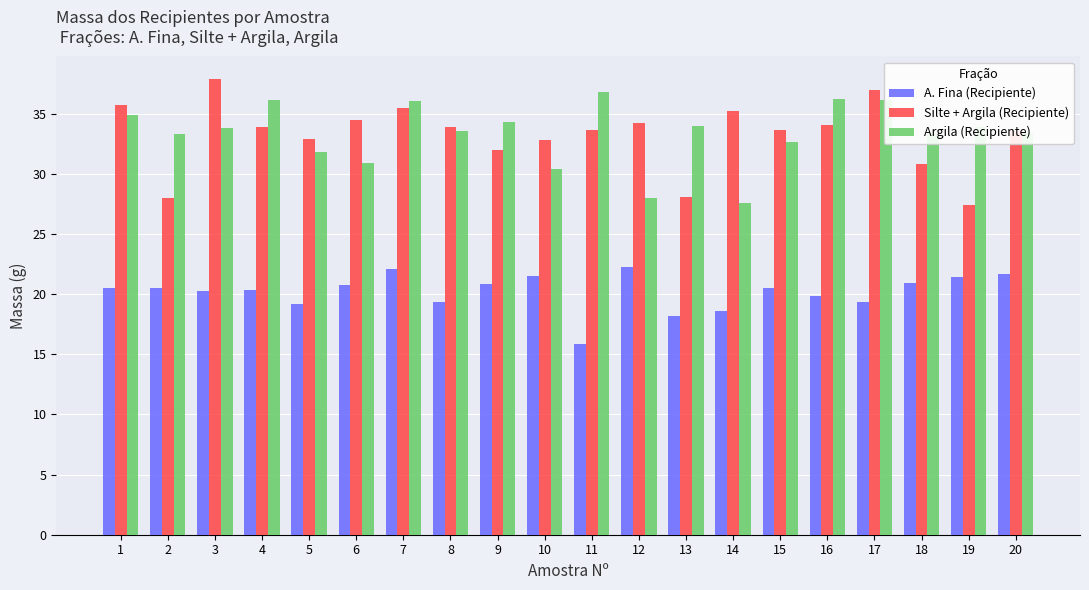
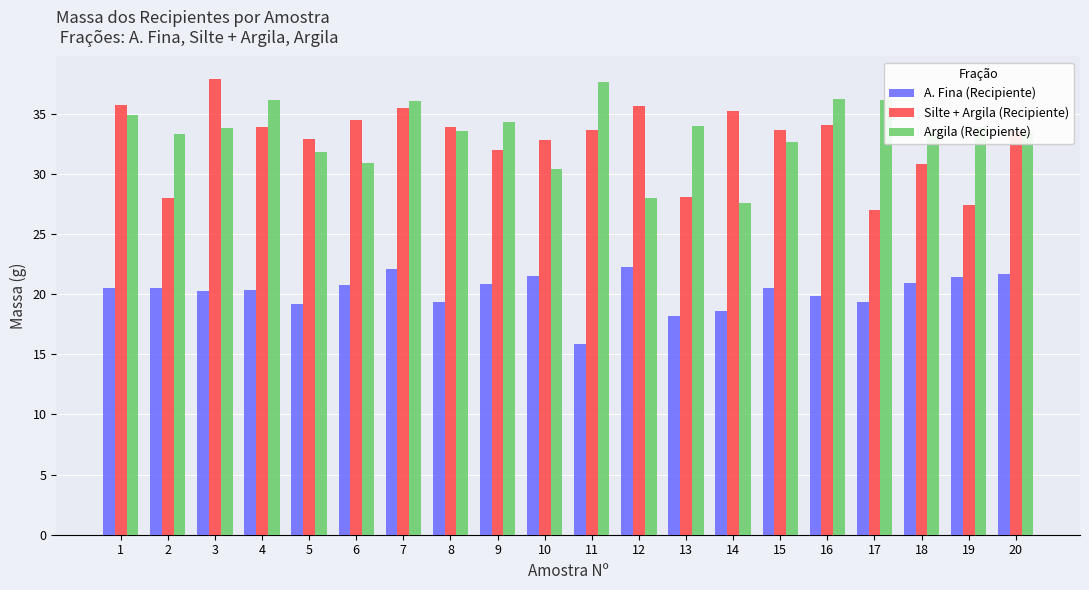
Argila (Recipiente), 11: 36.8 -> 37.7
Silte + Argila (Recipiente), 12: 34.3 -> 35.7
Silte + Argila (Recipiente), 17: 37.0 -> 27.0
